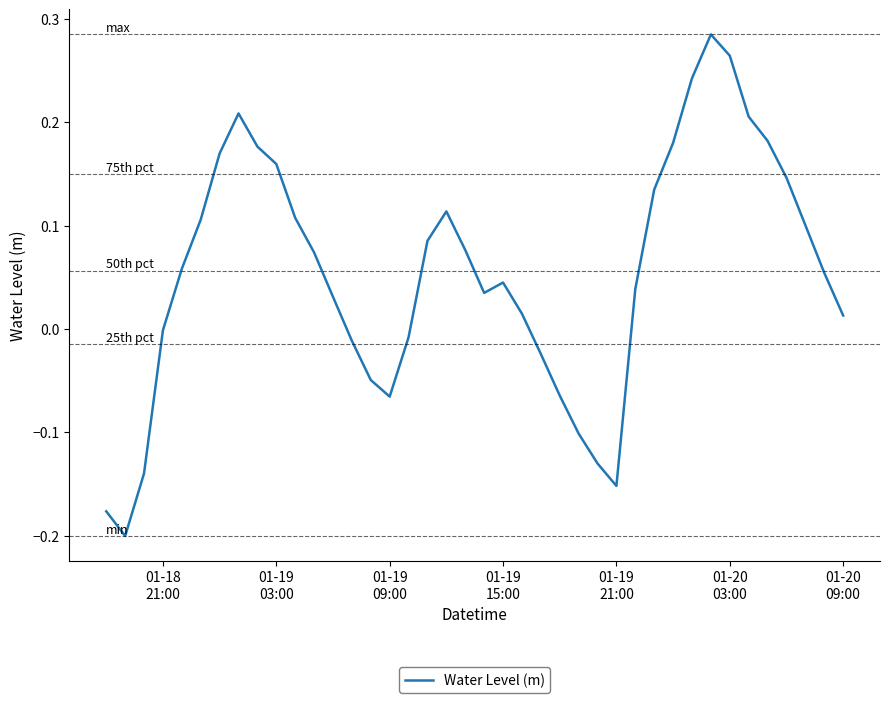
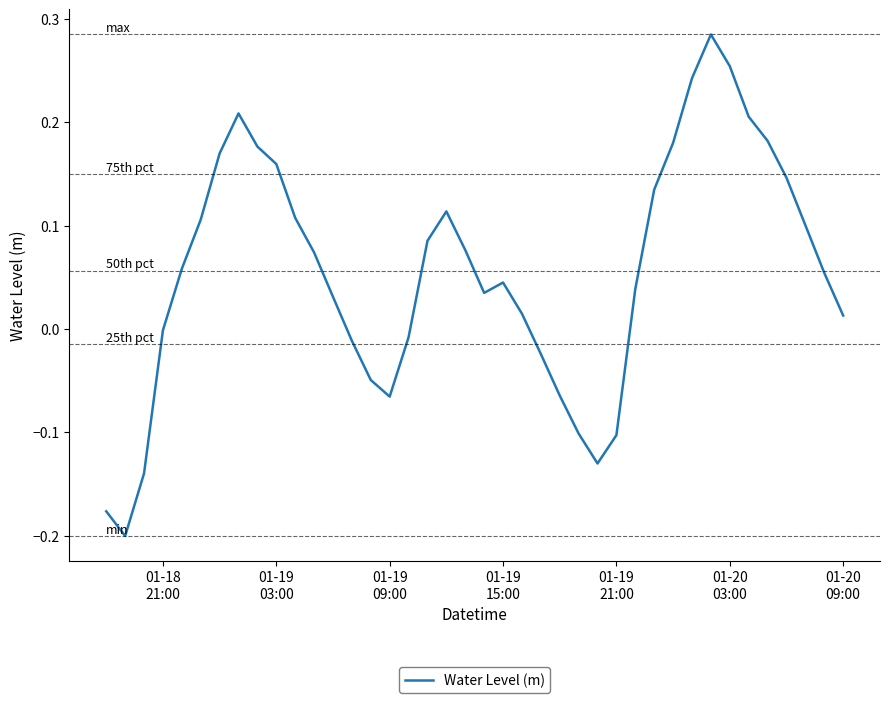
01-19 21:00: -0.152 -> -0.103
01-20 03:00: 0.264 -> 0.254
